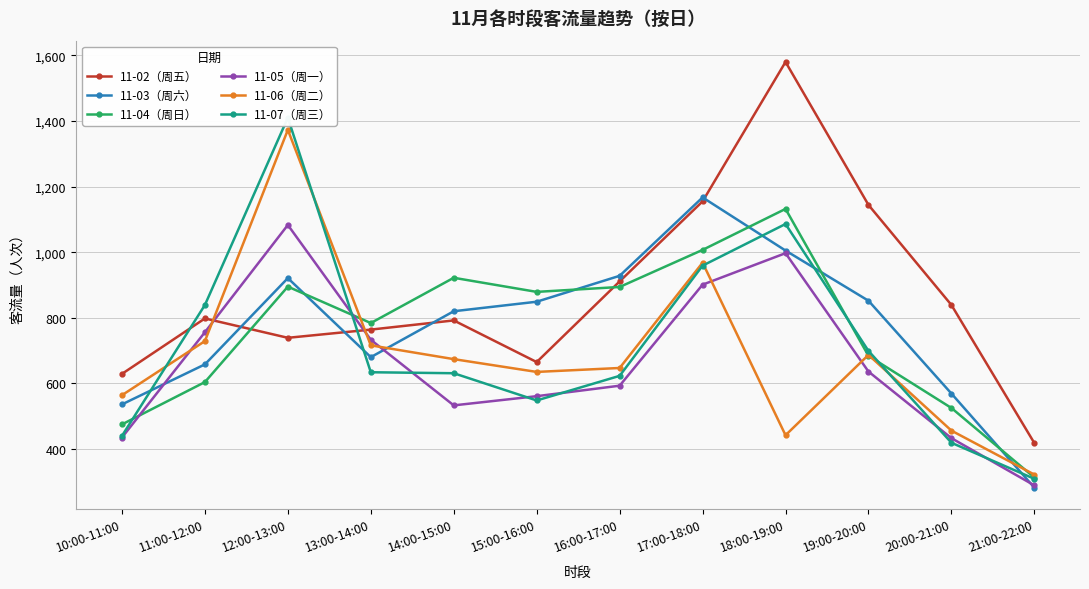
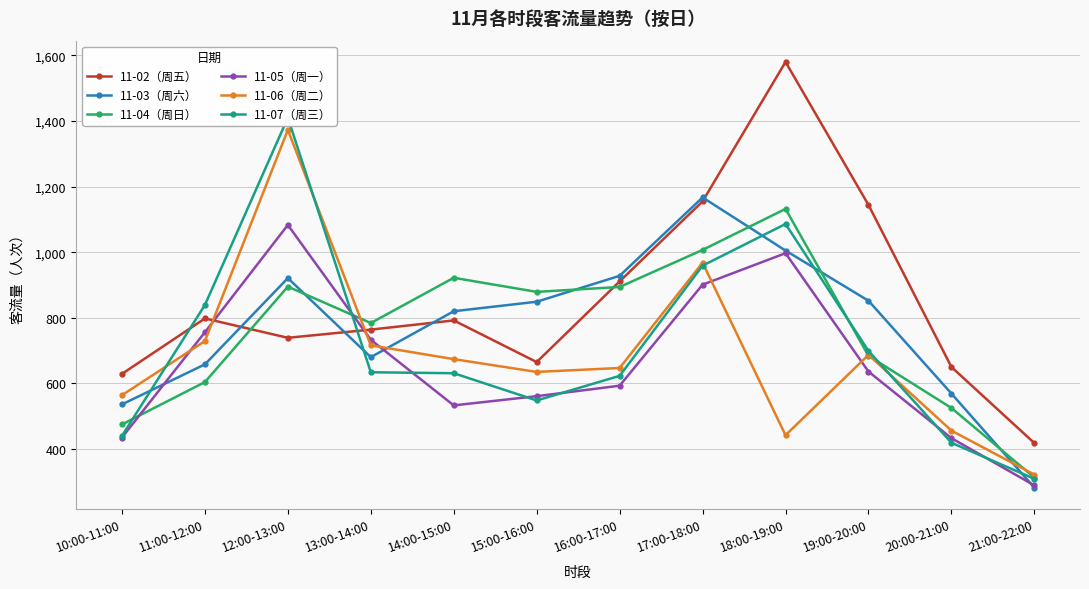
11-02（周五）, 20:00-21:00: 840 -> 650
